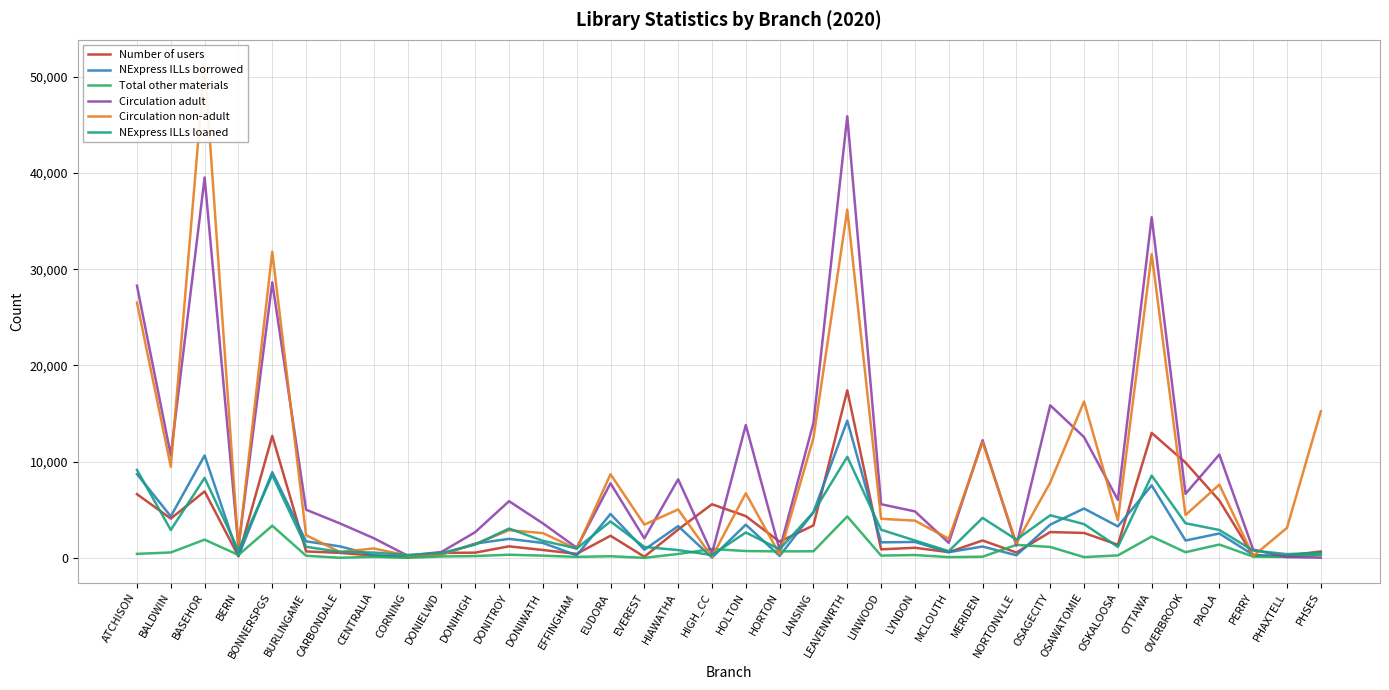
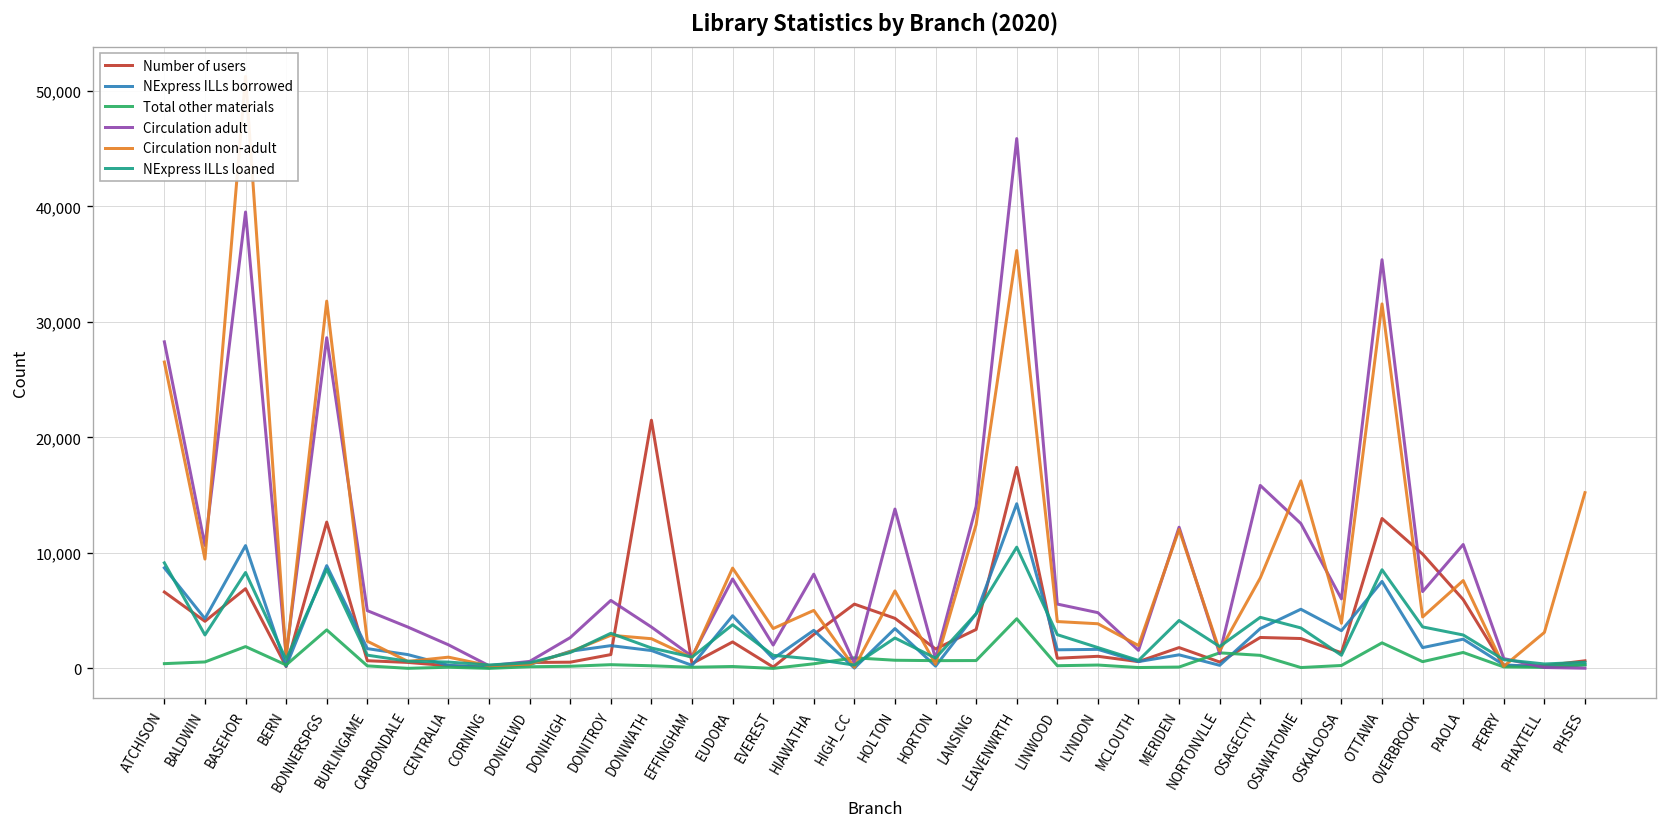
Number of users, DONIWATH: 1,000 -> 21,000
